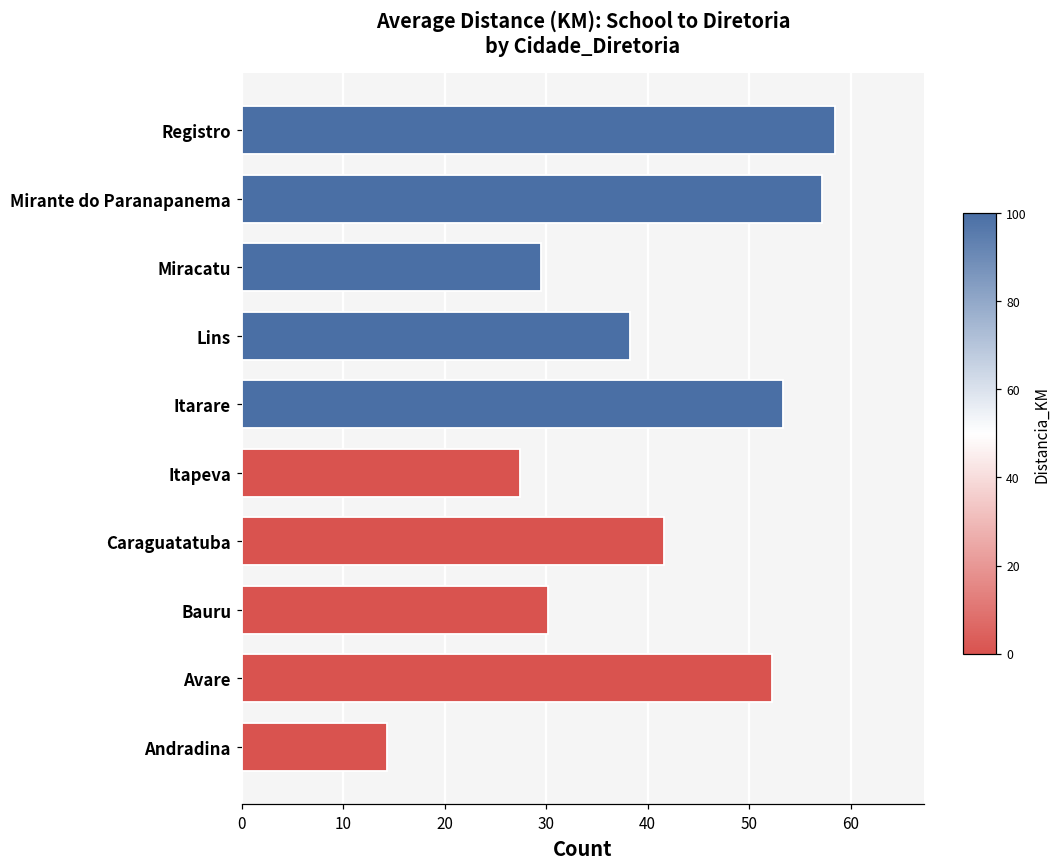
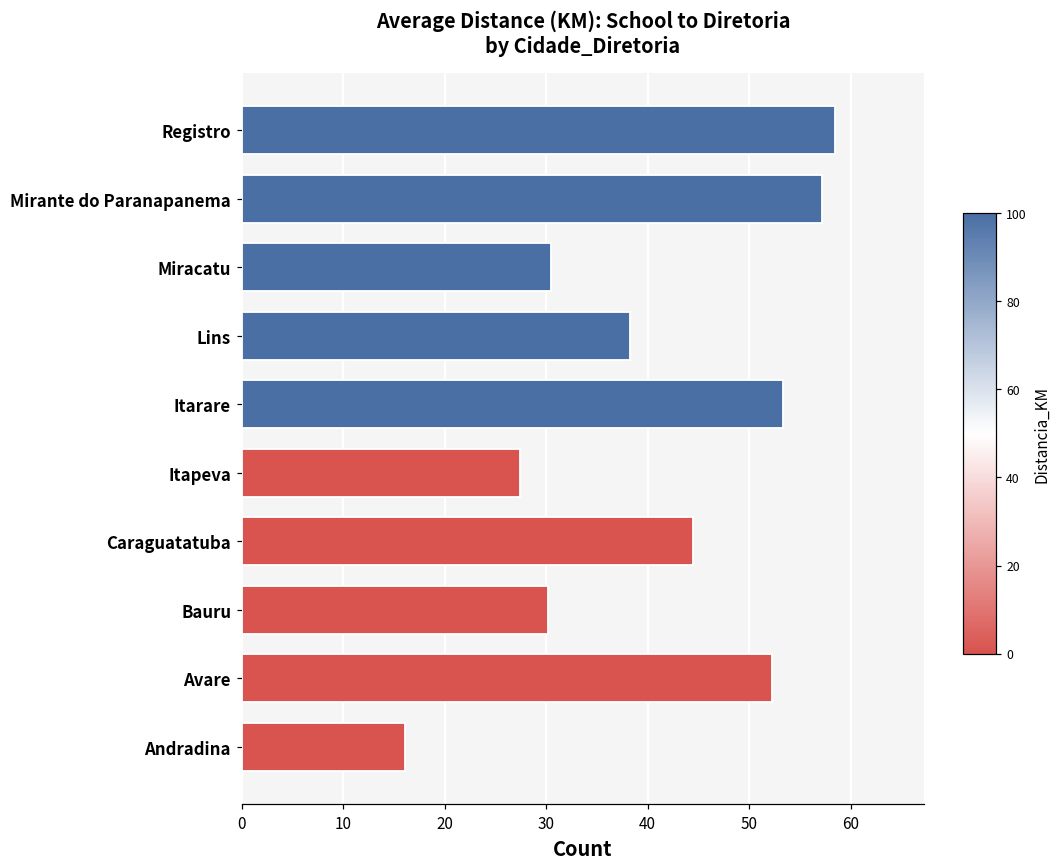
Miracatu: 29 -> 30
Caraguatatuba: 42 -> 44
Andradina: 14 -> 16
